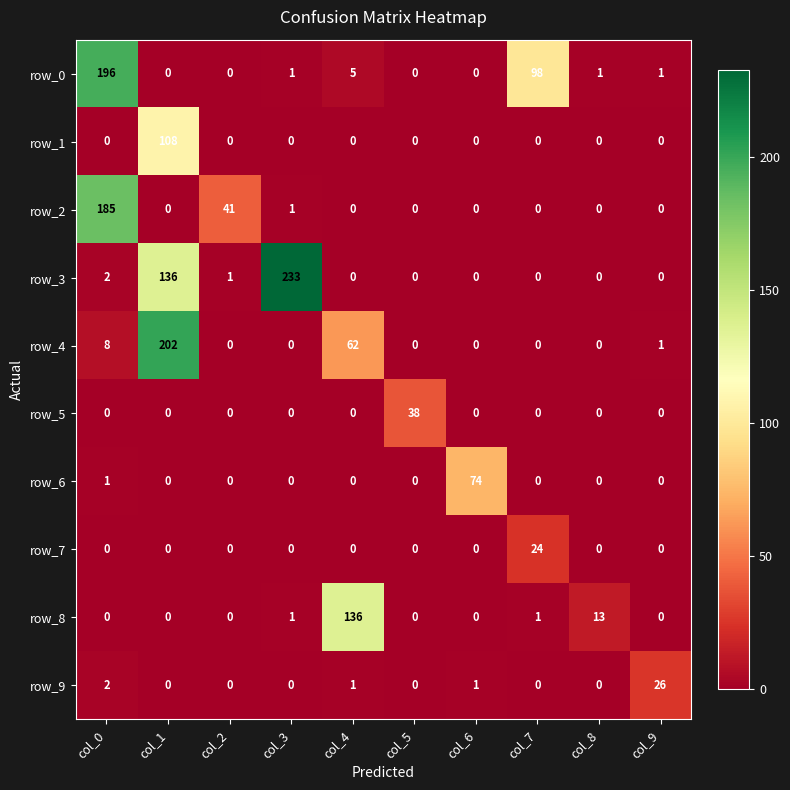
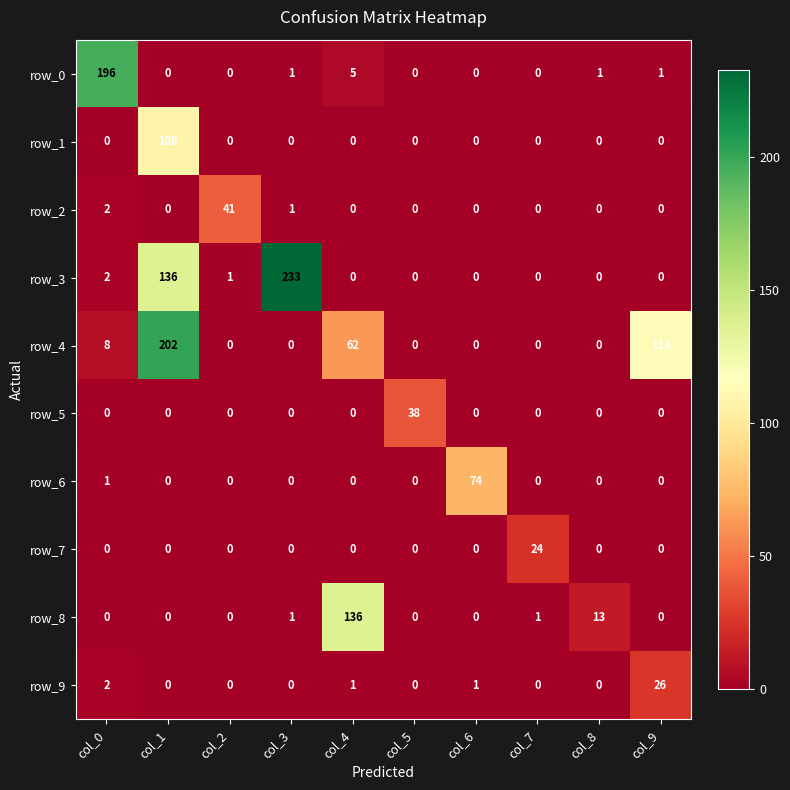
row_0, col_7: 98 -> 0
row_2, col_0: 185 -> 2
row_4, col_9: 1 -> 113
